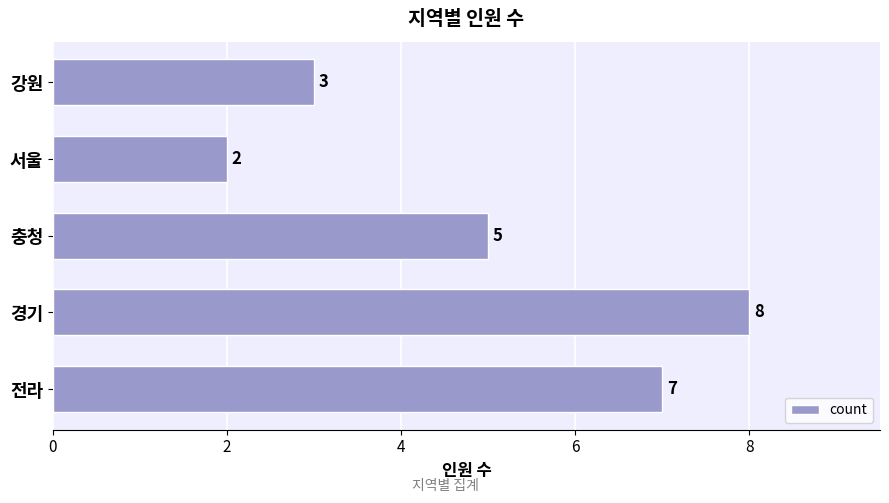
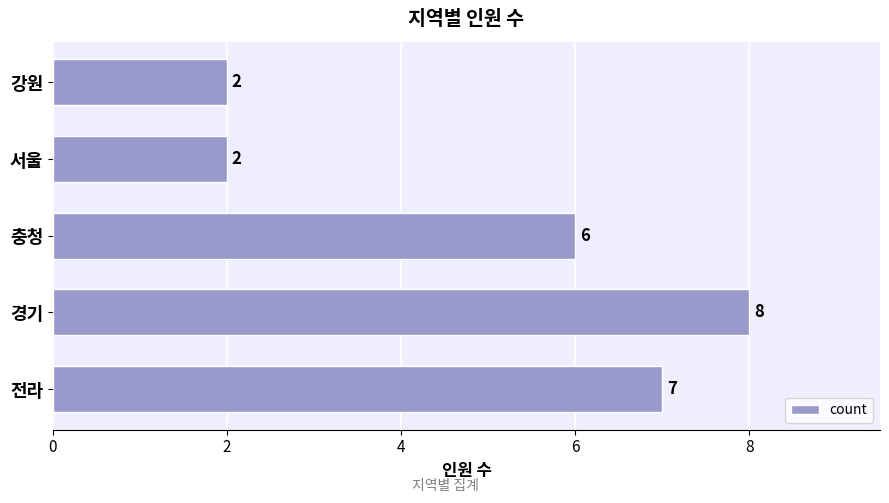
강원: 3 -> 2
충청: 5 -> 6
